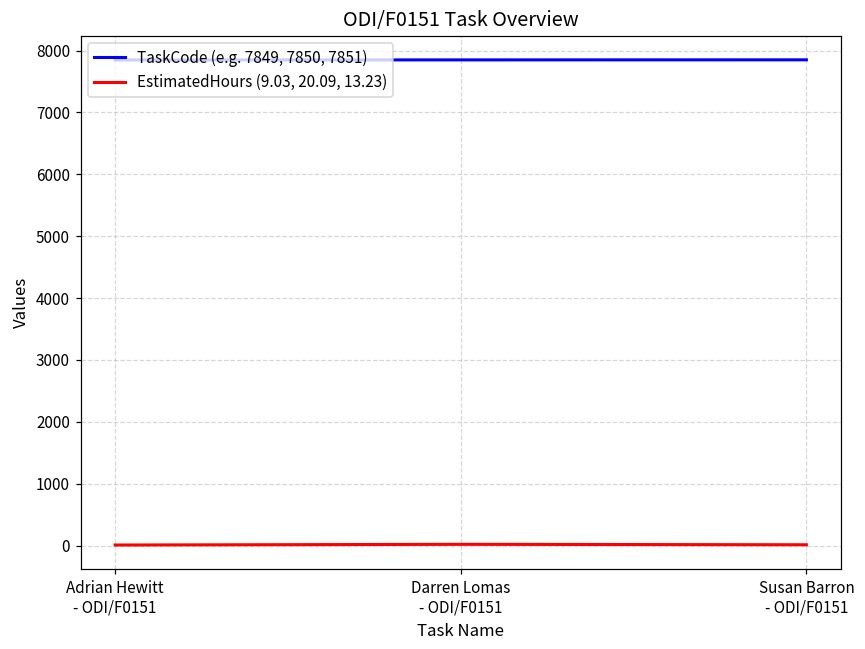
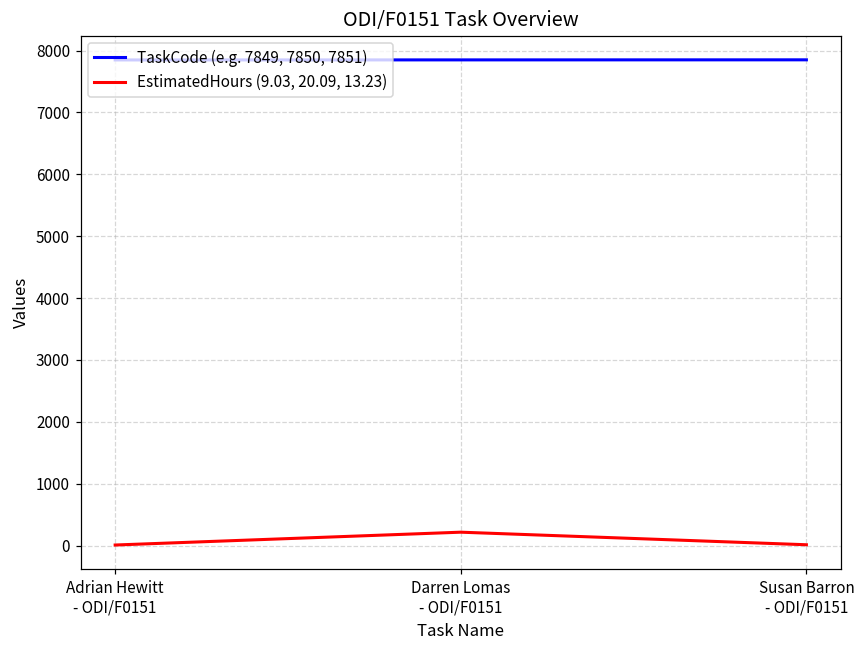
EstimatedHours (9.03, 20.09, 13.23), Darren Lomas - ODI/F0151: 0 -> 200
